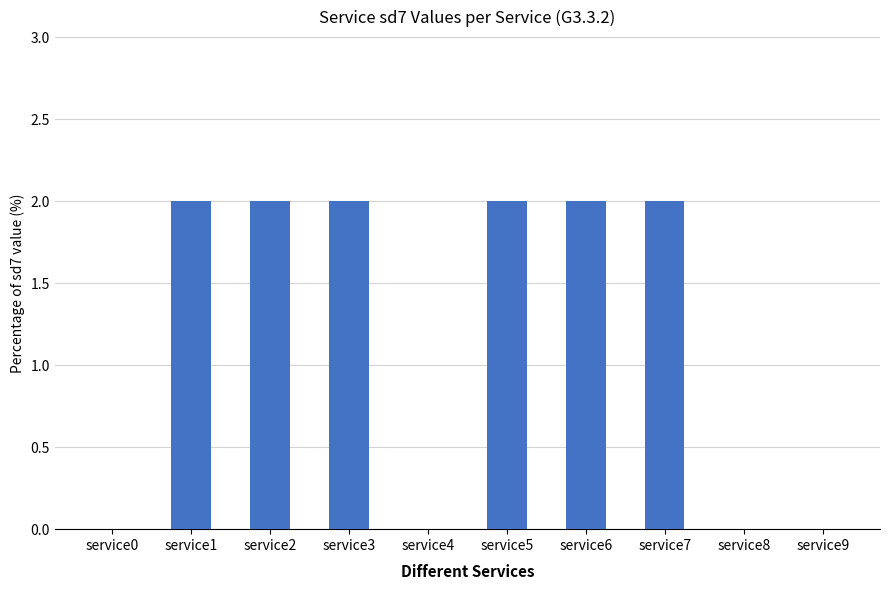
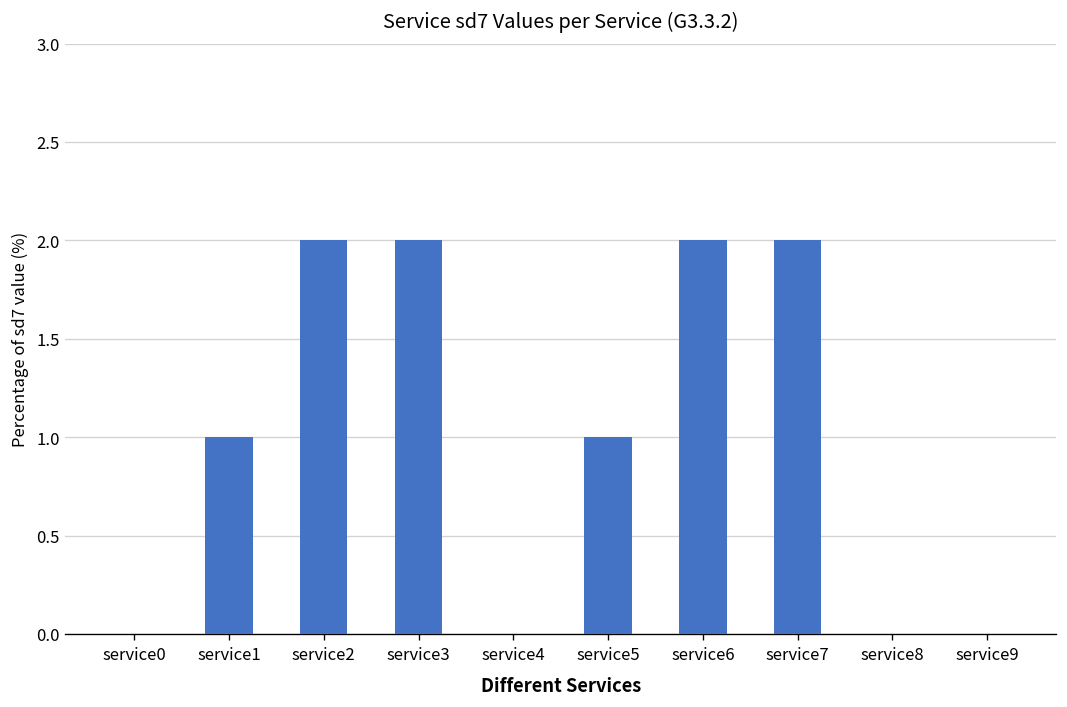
service1: 2 -> 1
service5: 2 -> 1
